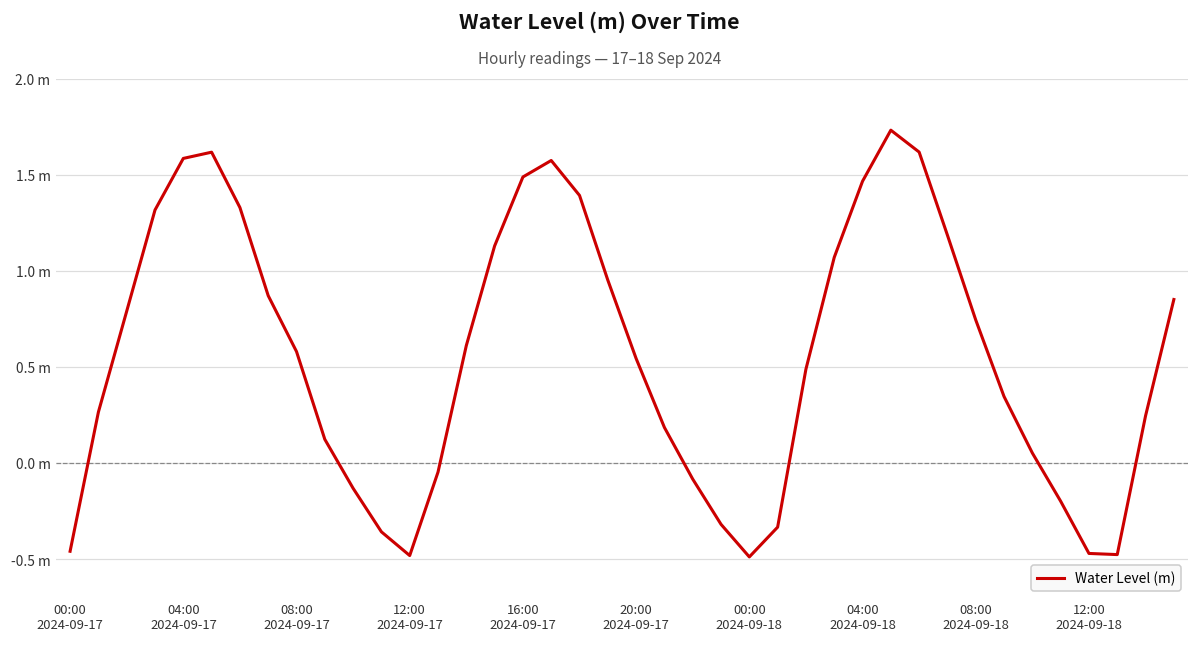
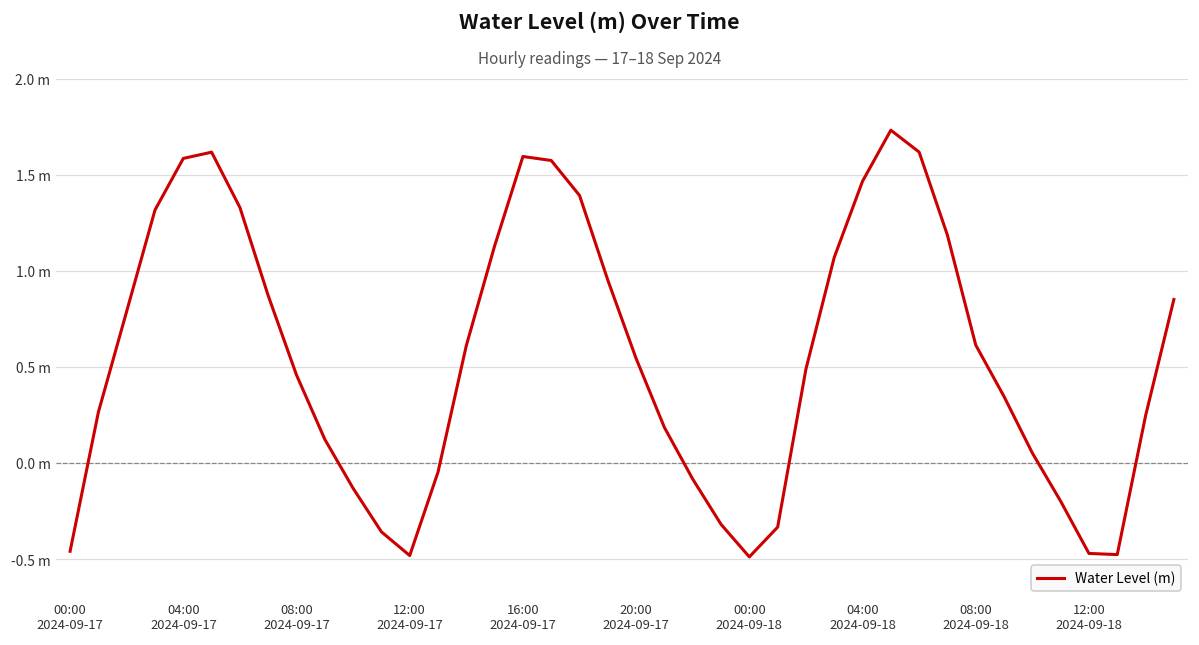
08:00 2024-09-17: 0.58 m -> 0.46 m
16:00 2024-09-17: 1.49 m -> 1.59 m
08:00 2024-09-18: 0.74 m -> 0.61 m
